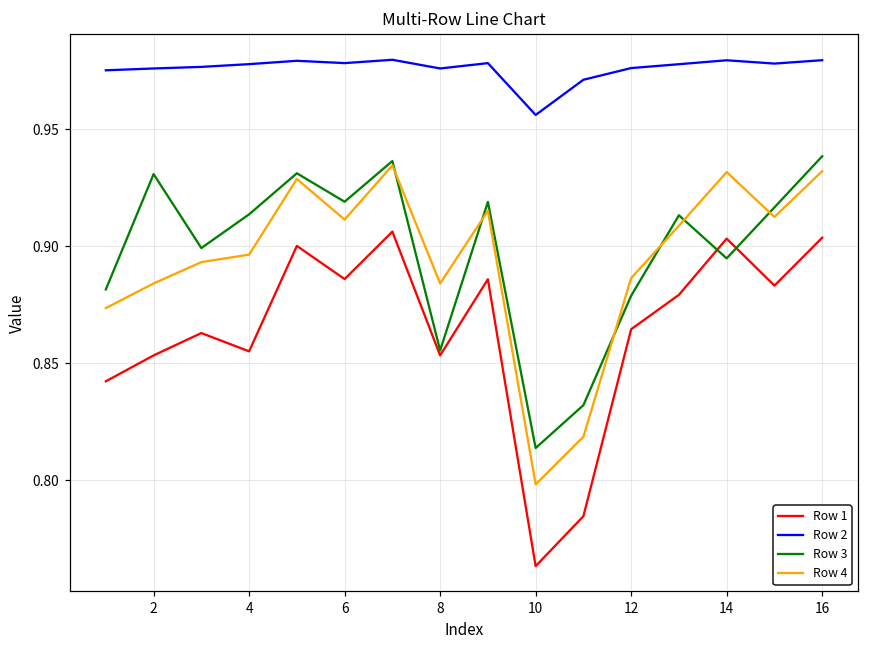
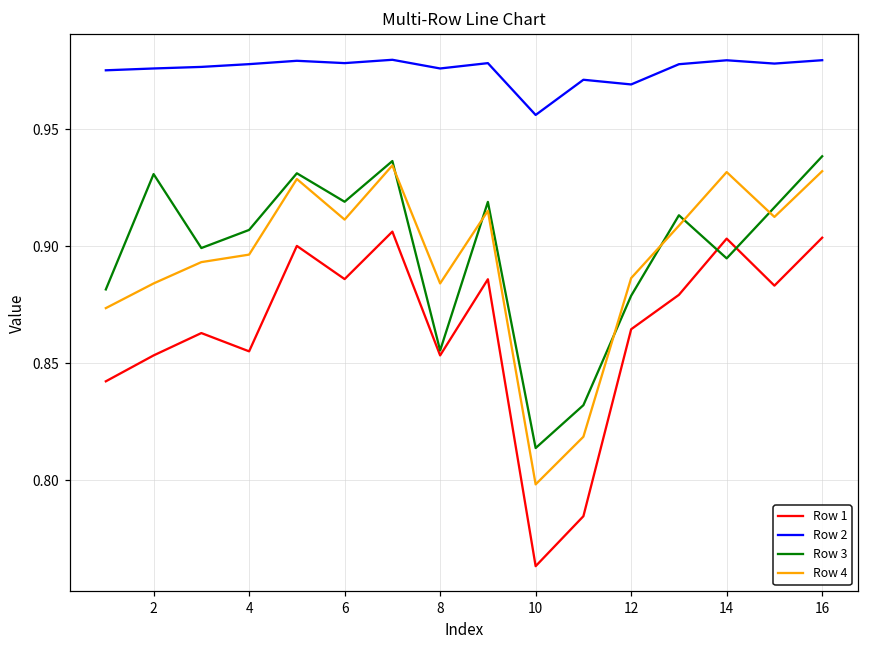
Row 3, 4: 0.914 -> 0.907
Row 2, 12: 0.976 -> 0.969
